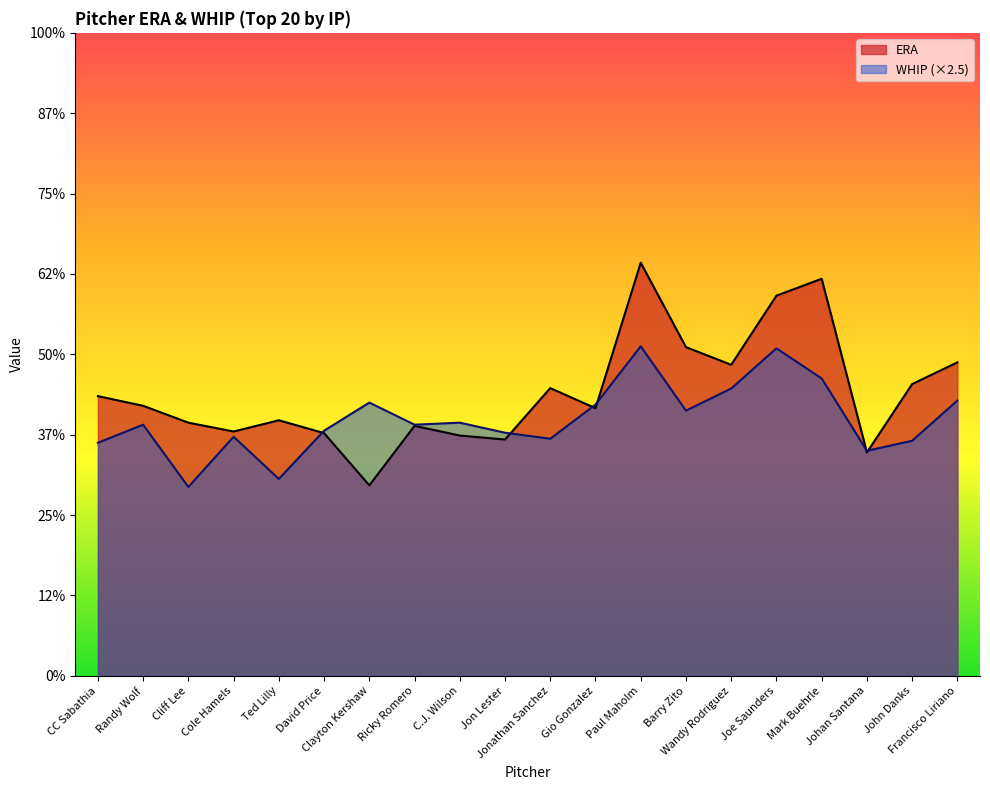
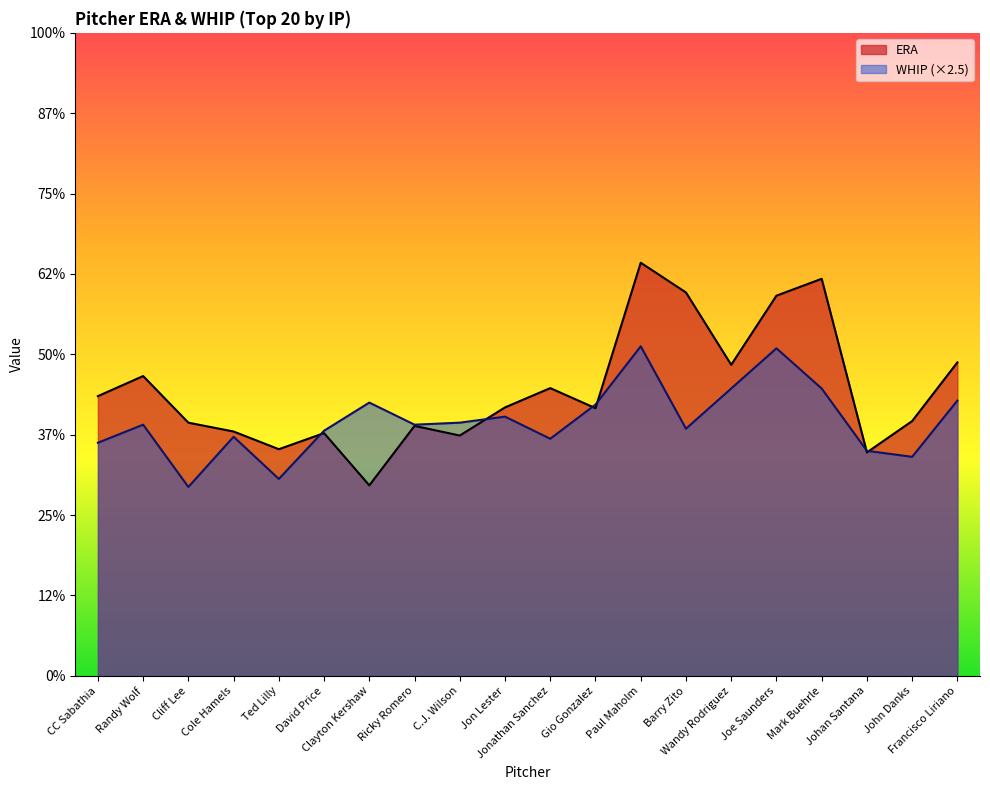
ERA, Randy Wolf: 42% -> 47%
ERA, Ted Lilly: 40% -> 35%
ERA, Jon Lester: 37% -> 42%
WHIP (×2.5), Jon Lester: 38% -> 40%
ERA, Barry Zito: 51% -> 60%
WHIP (×2.5), Barry Zito: 41% -> 38%
WHIP (×2.5), Mark Buehrle: 46% -> 45%
ERA, John Danks: 45% -> 40%
WHIP (×2.5), John Danks: 37% -> 34%
